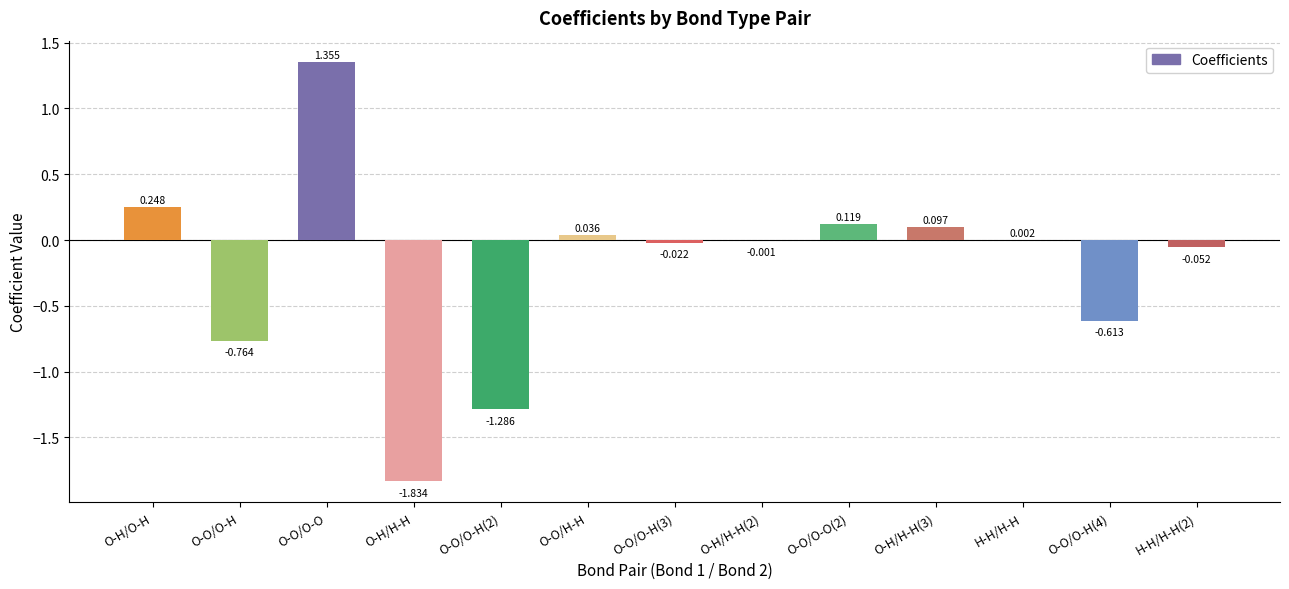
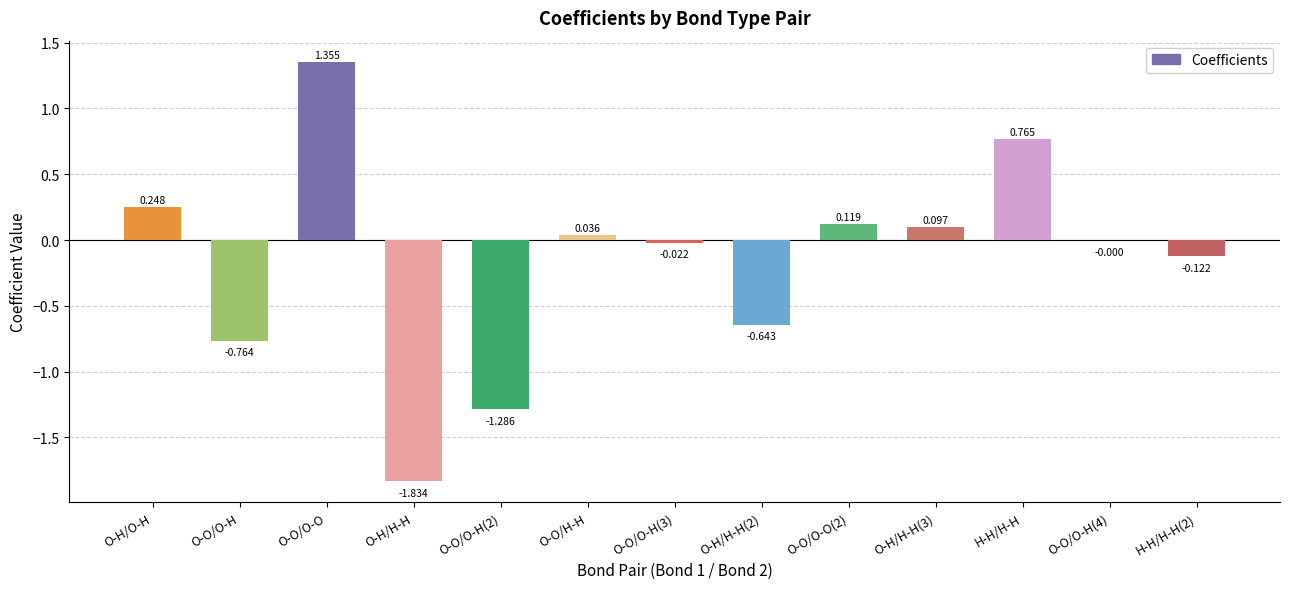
O-H/H-H(2): -0.001 -> -0.643
H-H/H-H: 0.002 -> 0.765
O-O/O-H(4): -0.613 -> -0.000
H-H/H-H(2): -0.052 -> -0.122
